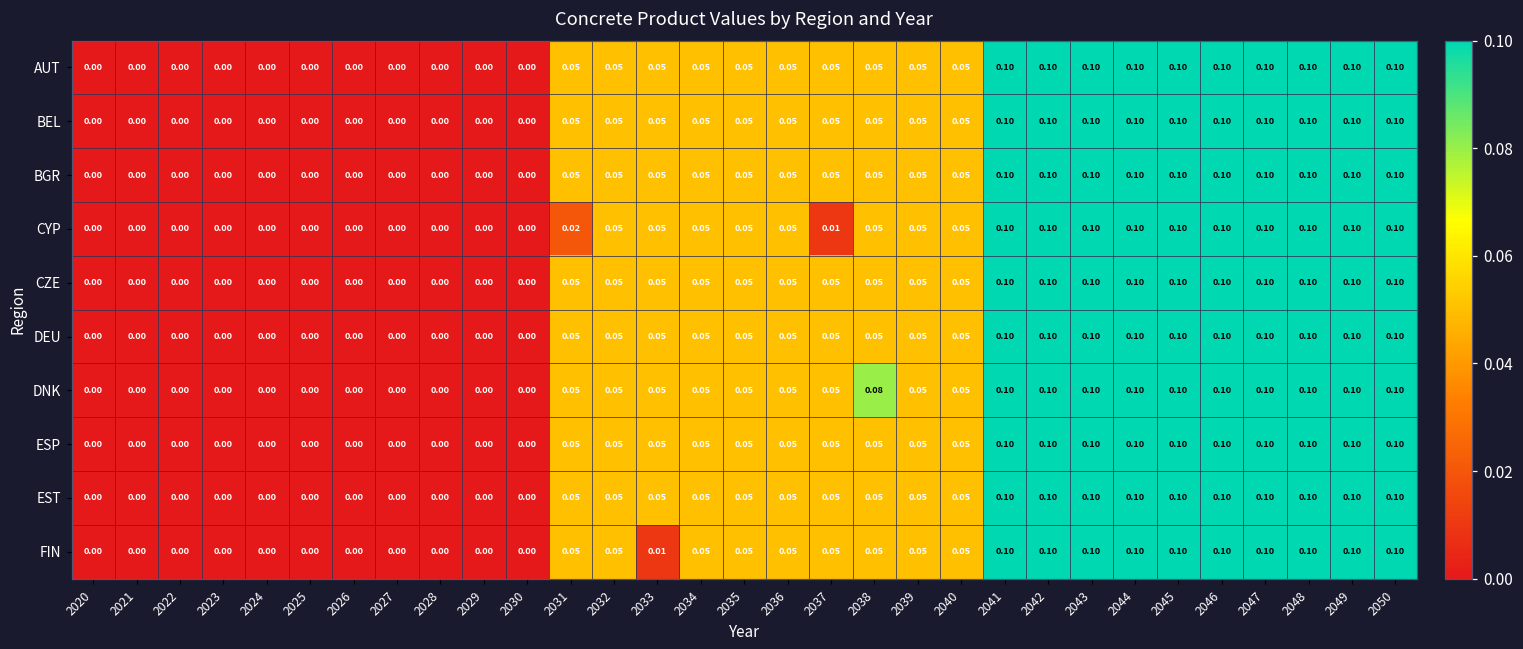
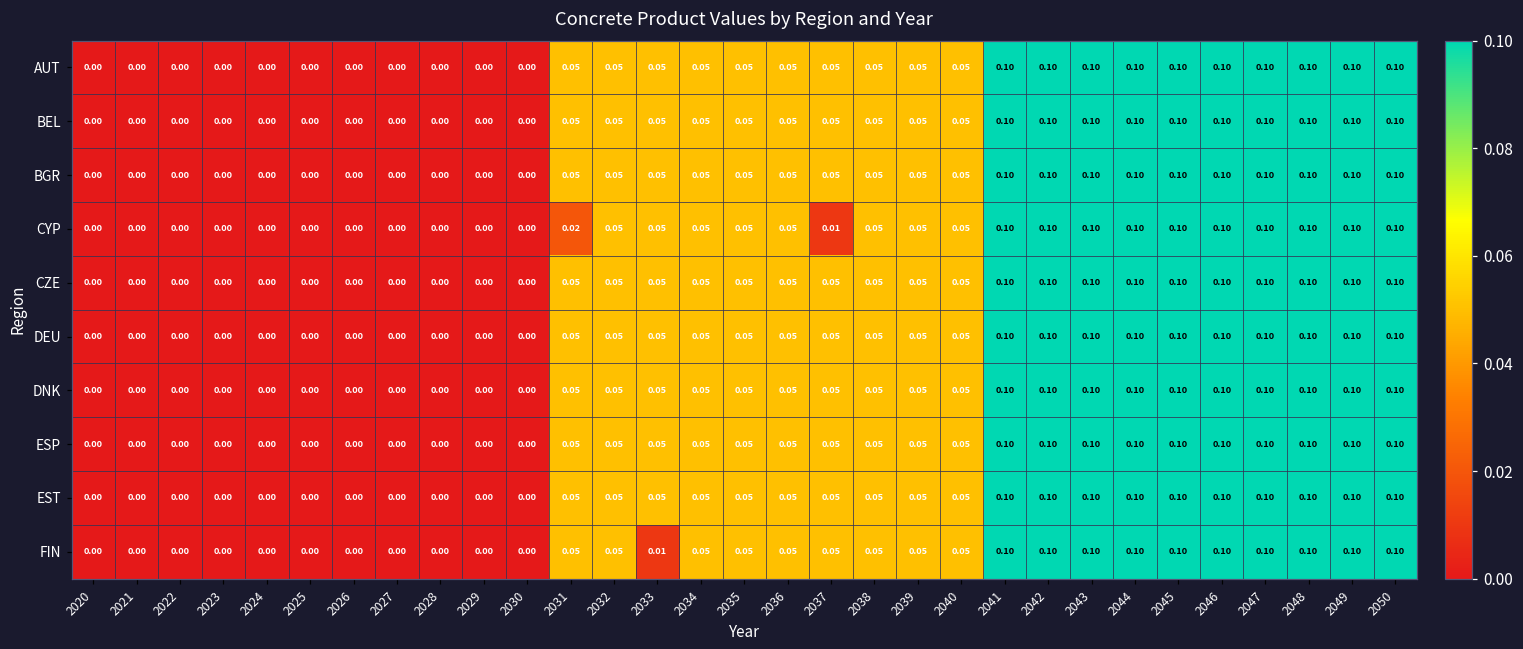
DNK, 2038: 0.08 -> 0.05
